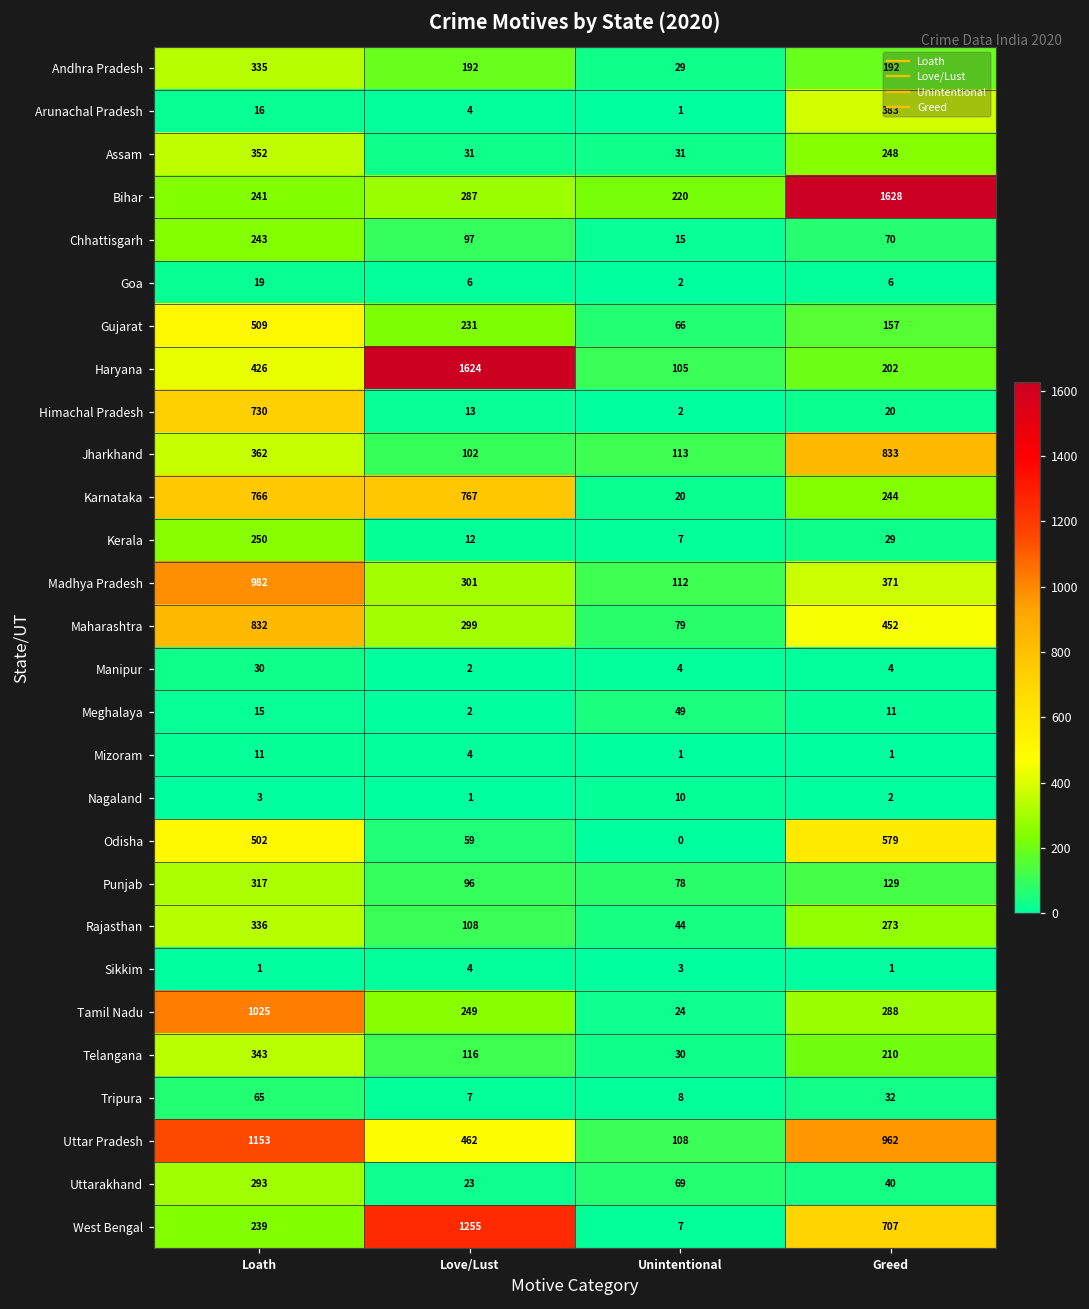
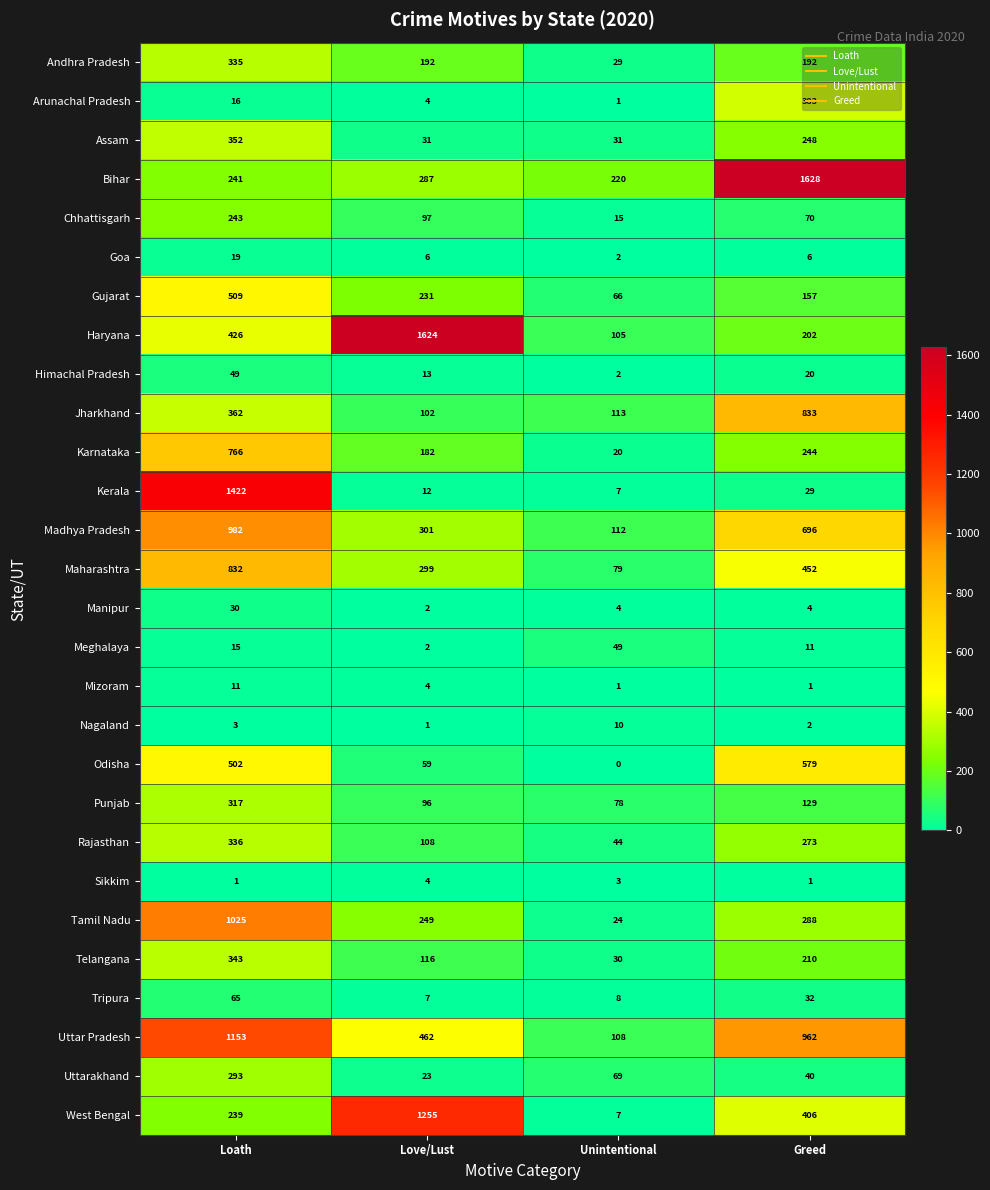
Himachal Pradesh, Loath: 730 -> 49
Karnataka, Love/Lust: 767 -> 182
Kerala, Loath: 250 -> 1422
Madhya Pradesh, Greed: 371 -> 696
West Bengal, Greed: 707 -> 406
